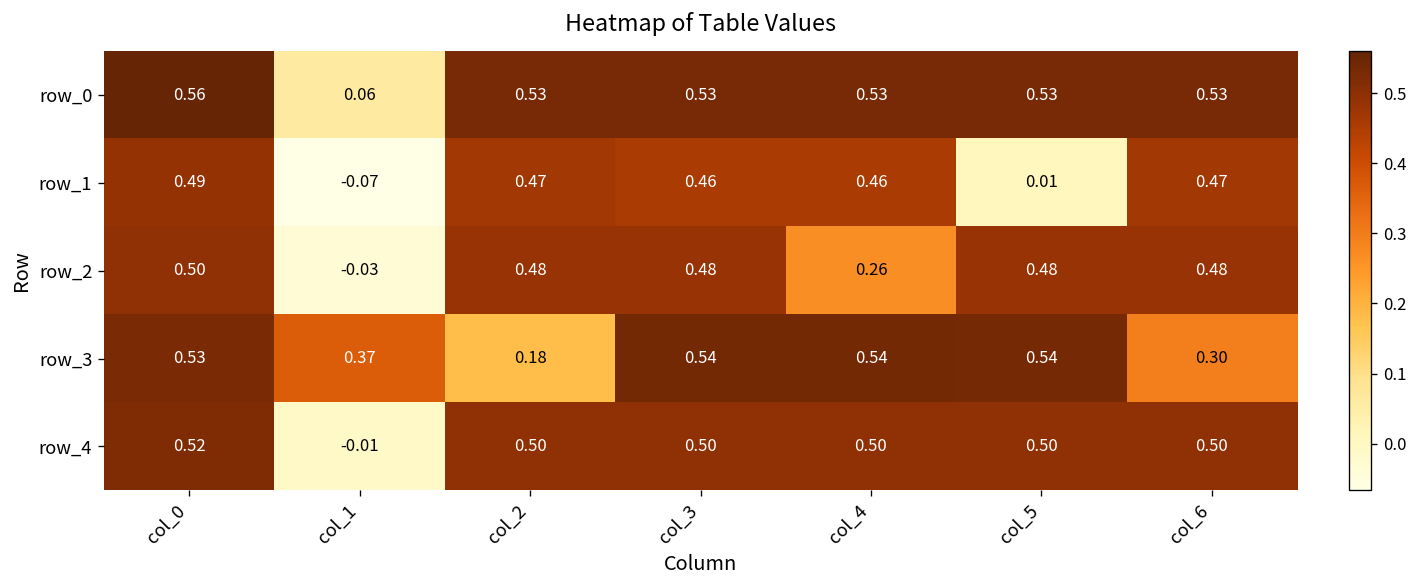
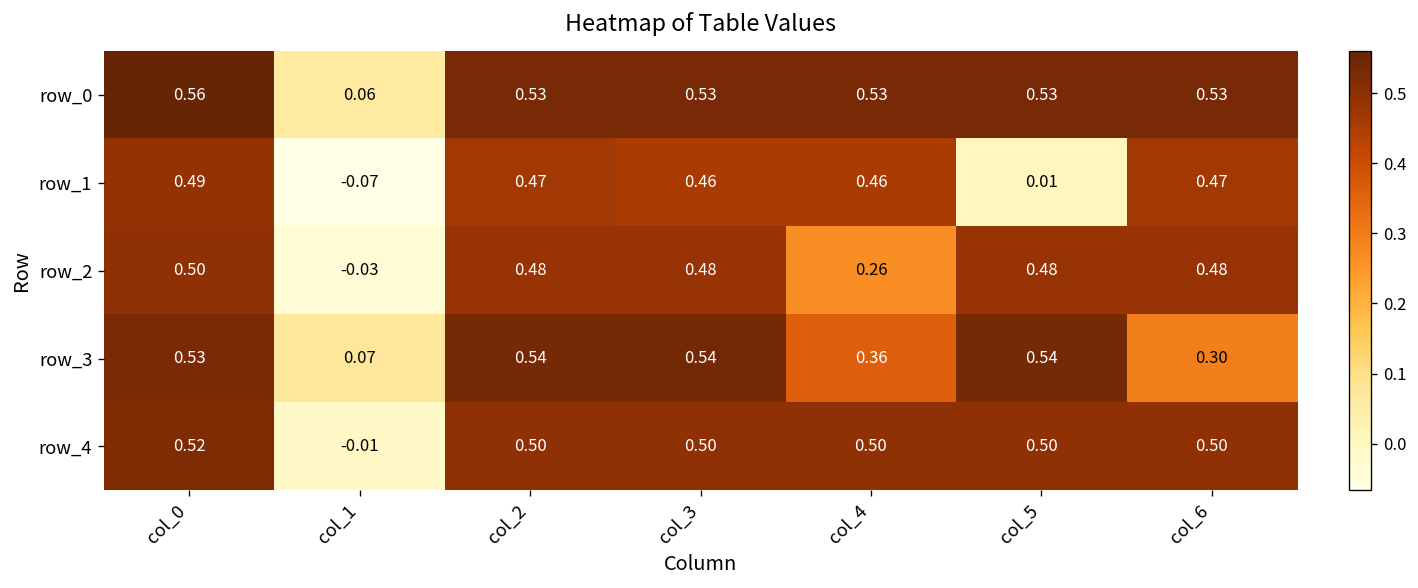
row_3, col_1: 0.37 -> 0.07
row_3, col_2: 0.18 -> 0.54
row_3, col_4: 0.54 -> 0.36
